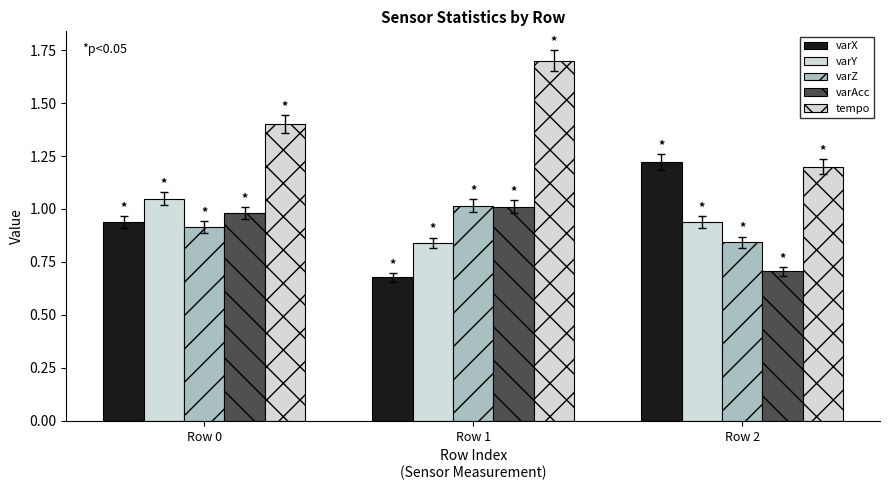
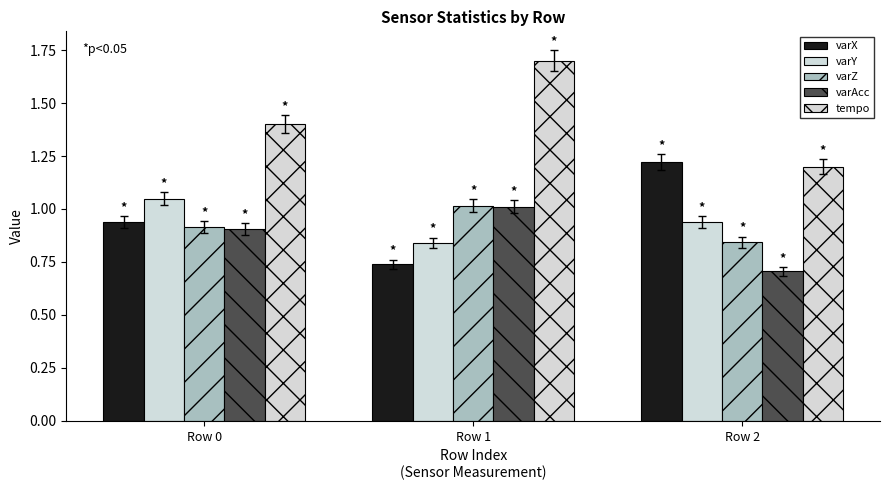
varAcc, Row 0: 0.98 -> 0.91
varX, Row 1: 0.68 -> 0.74
